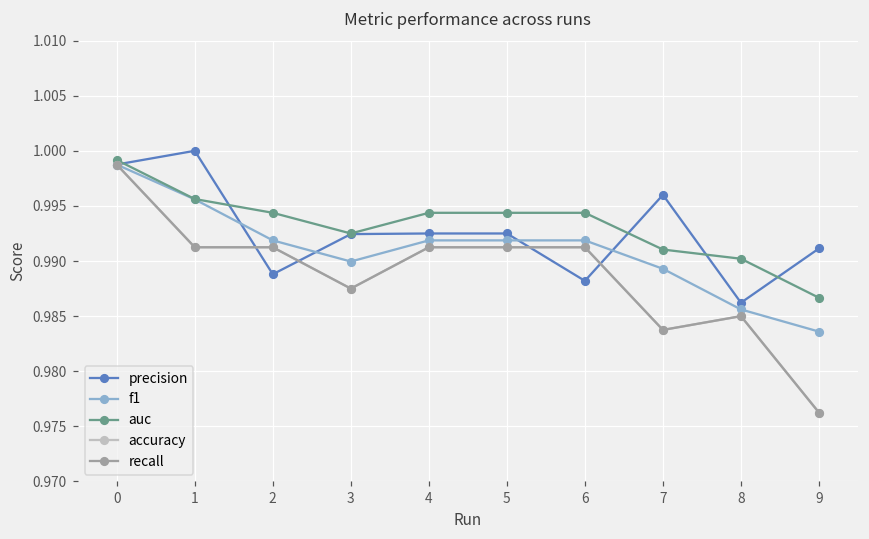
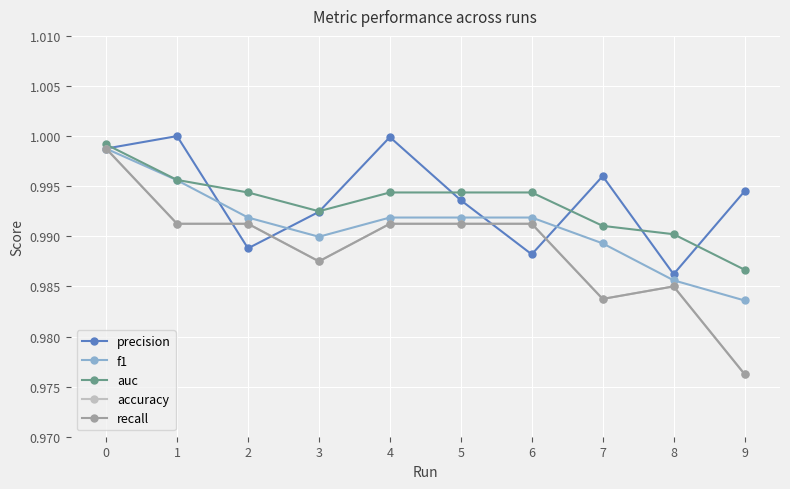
precision, 4: 0.9925 -> 0.9999
precision, 5: 0.9925 -> 0.9936
precision, 9: 0.9911 -> 0.9945
